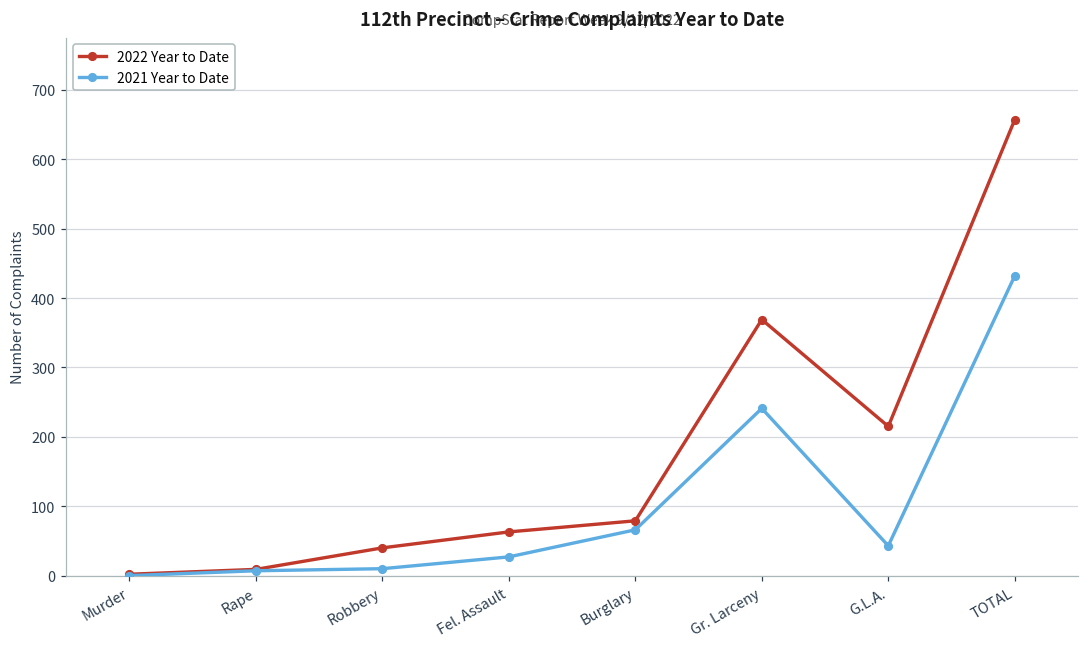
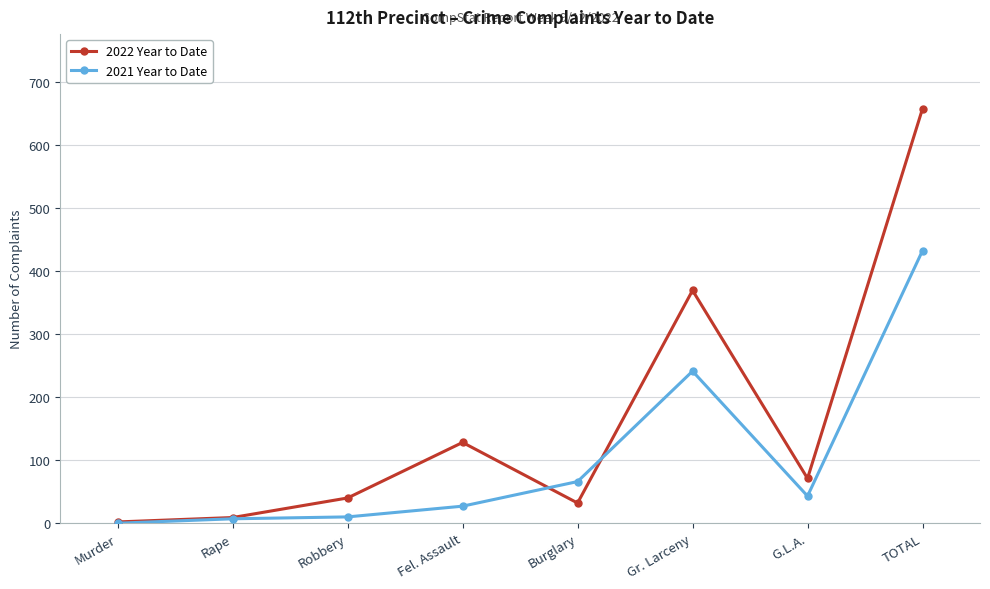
2022 Year to Date, Fel. Assault: 60 -> 130
2022 Year to Date, Burglary: 80 -> 30
2022 Year to Date, G.L.A.: 220 -> 70
